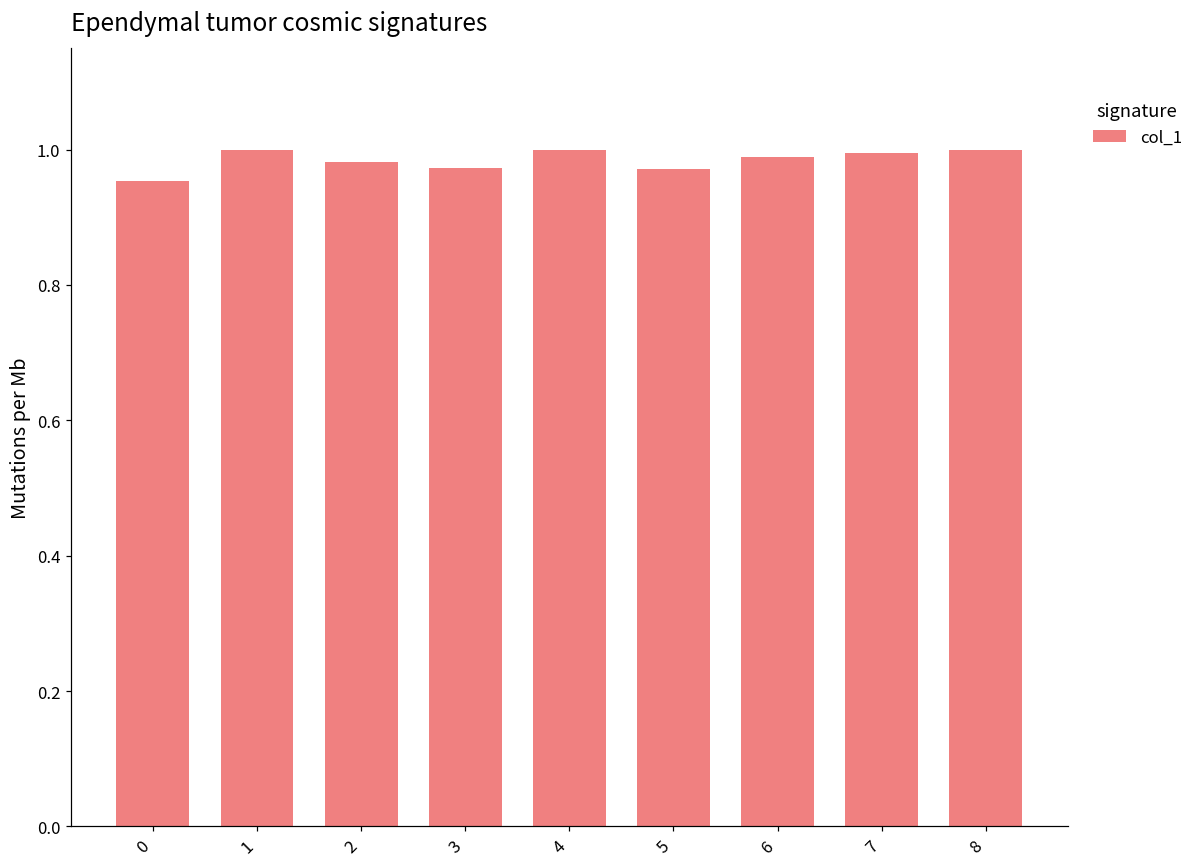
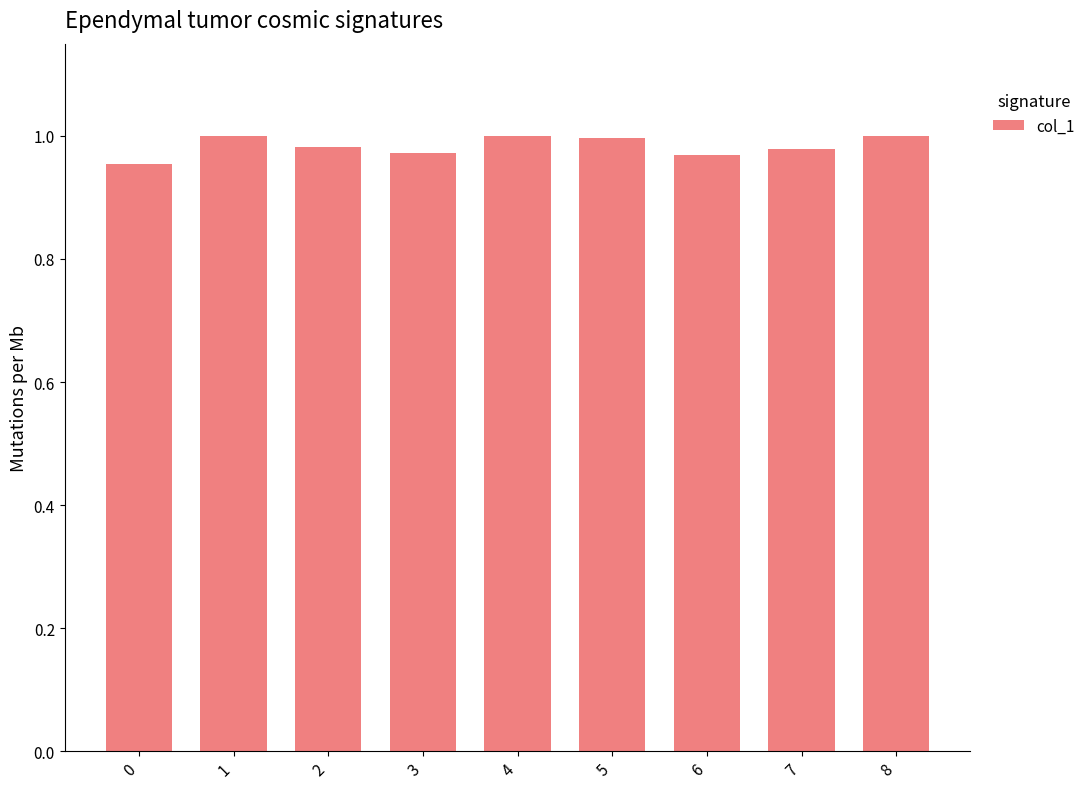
5: 0.97 -> 1.00
6: 0.99 -> 0.97
7: 0.99 -> 0.98
